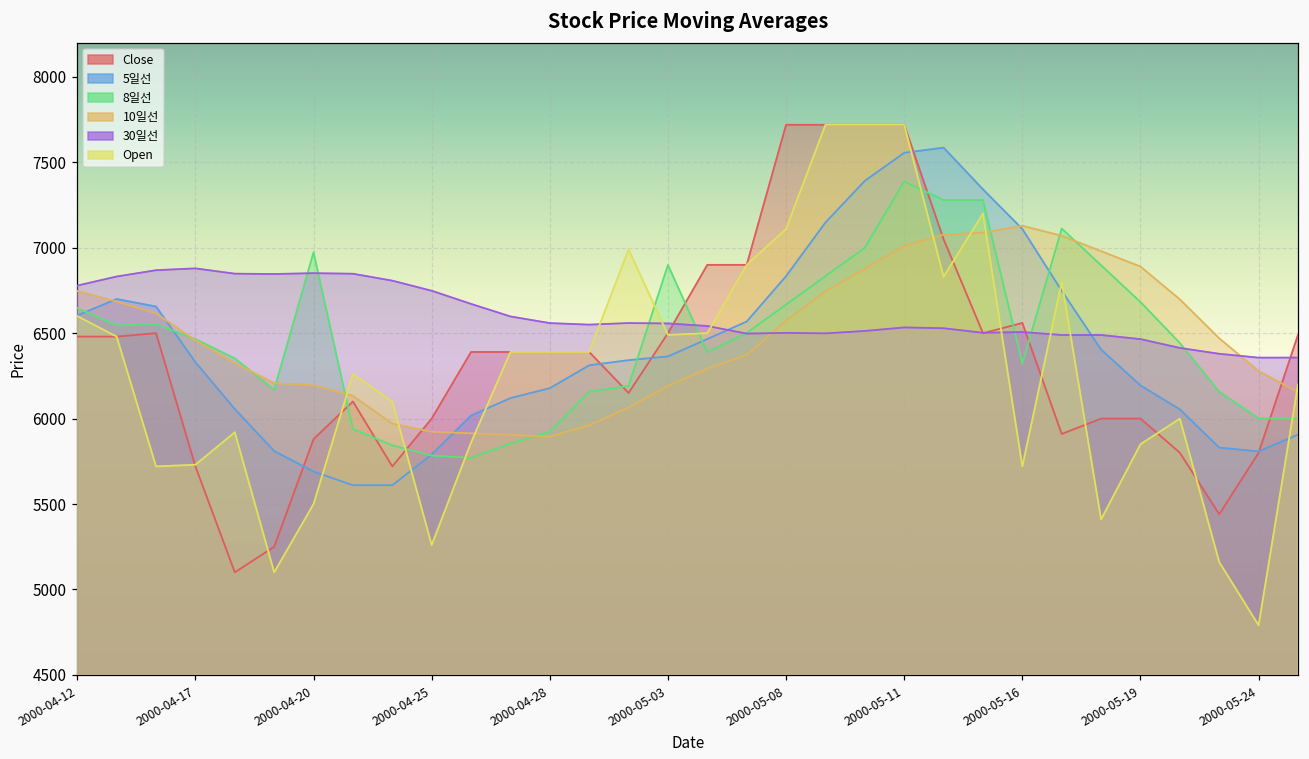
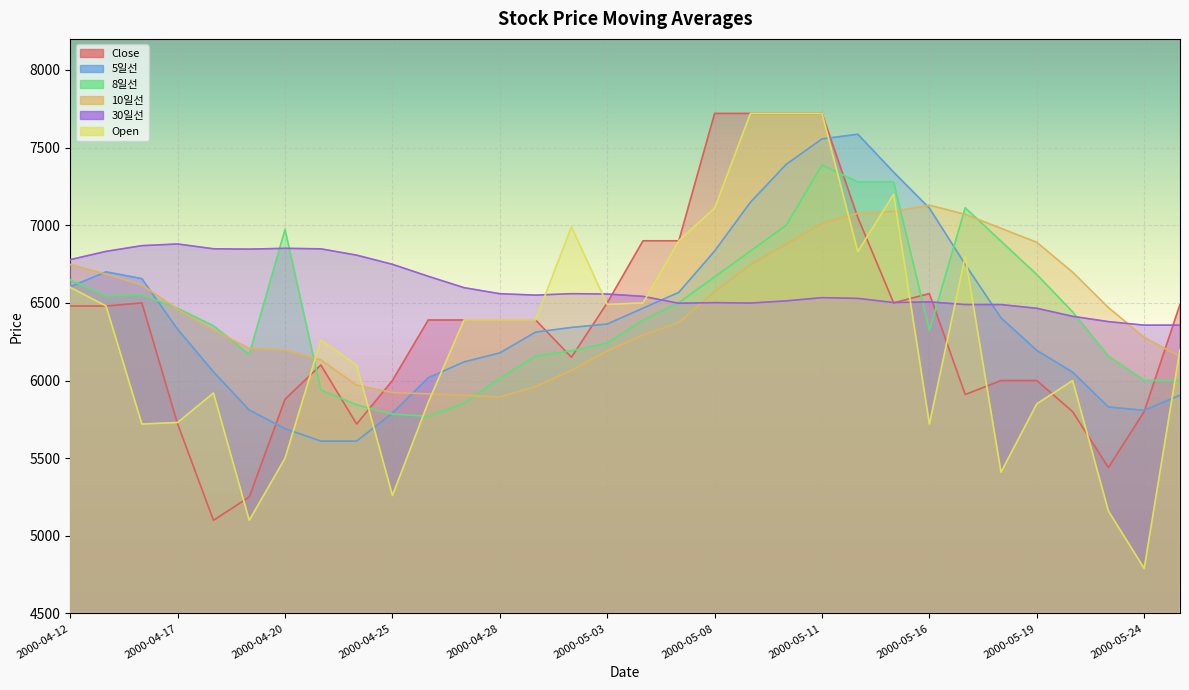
8일선, 2000-04-28: 5920 -> 6020
8일선, 2000-05-03: 6900 -> 6240
